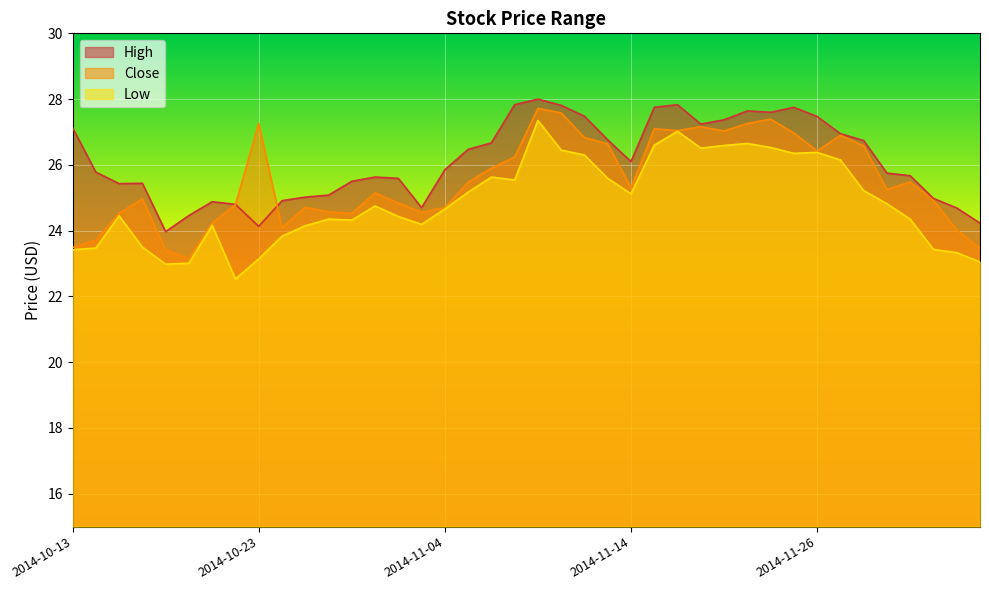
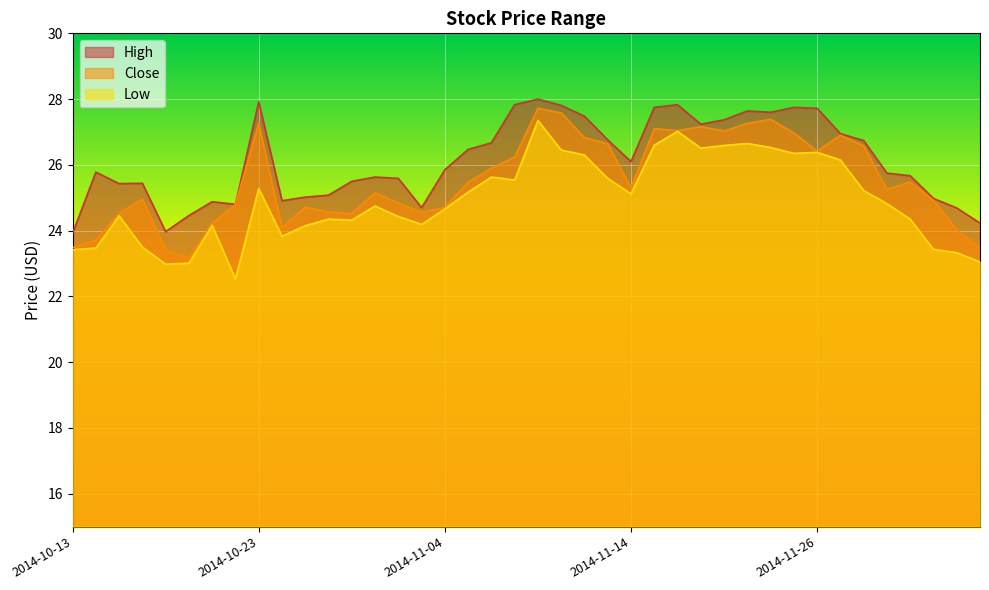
High, 2014-10-13: 27.1 -> 23.9
High, 2014-10-23: 24.1 -> 27.9
Low, 2014-10-23: 23.1 -> 25.3
High, 2014-11-26: 27.5 -> 27.7
